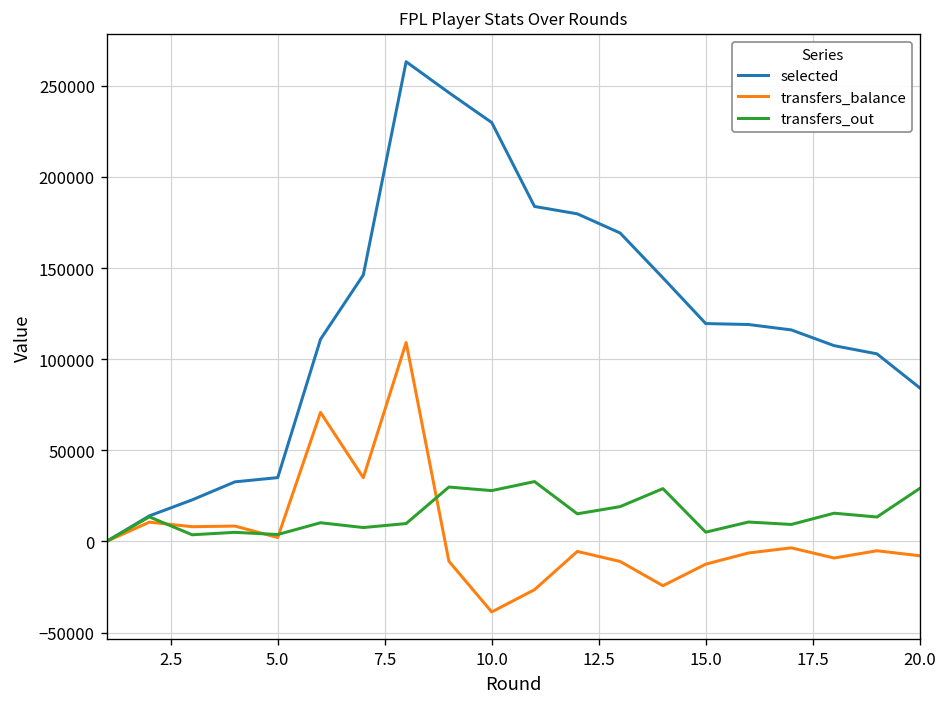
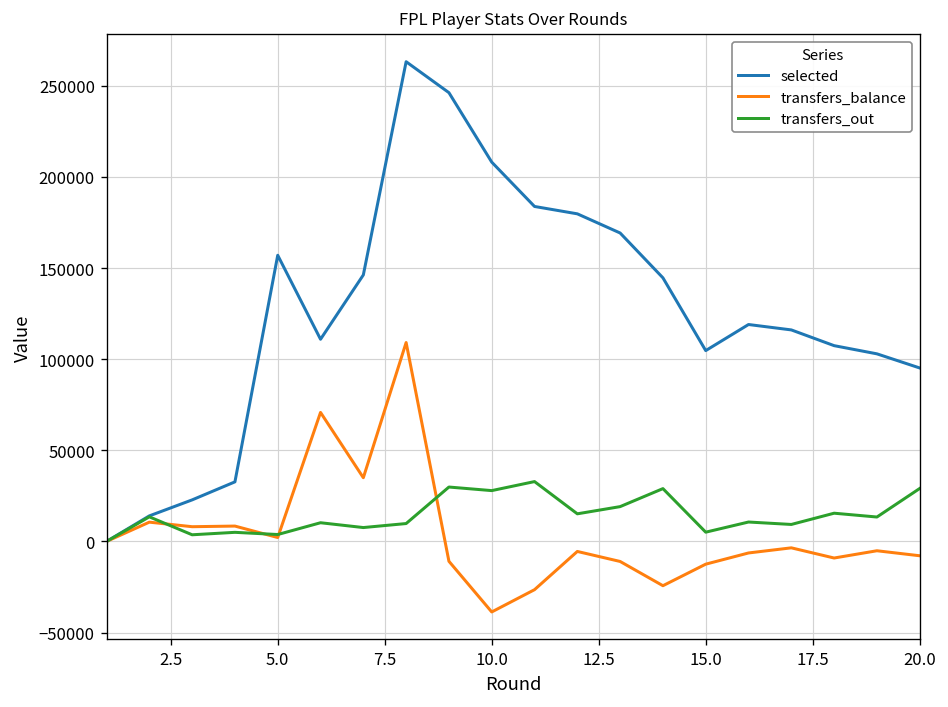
selected, 5.0: 35000 -> 157000
selected, 10.0: 230000 -> 208000
selected, 15.0: 120000 -> 105000
selected, 20.0: 84000 -> 95000
